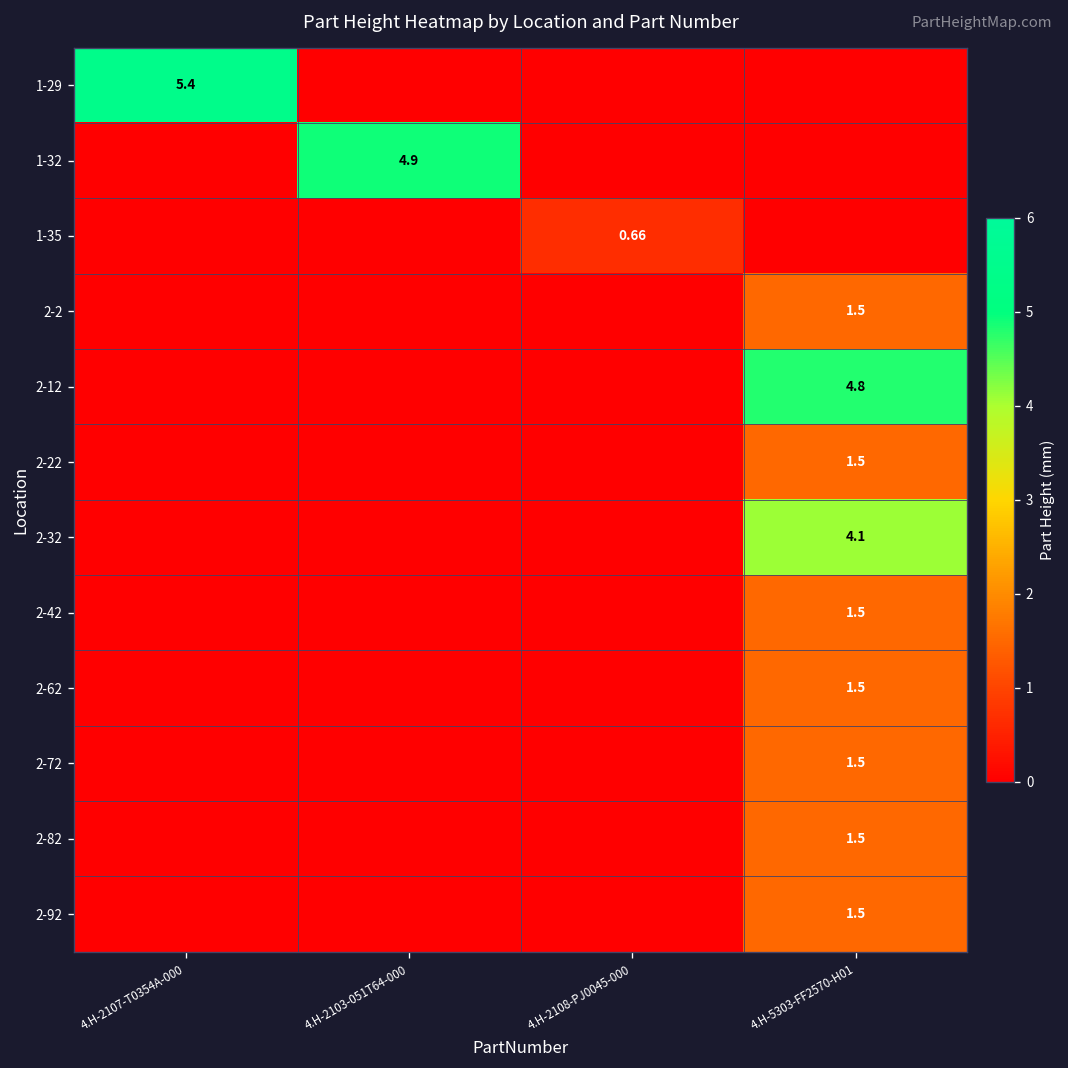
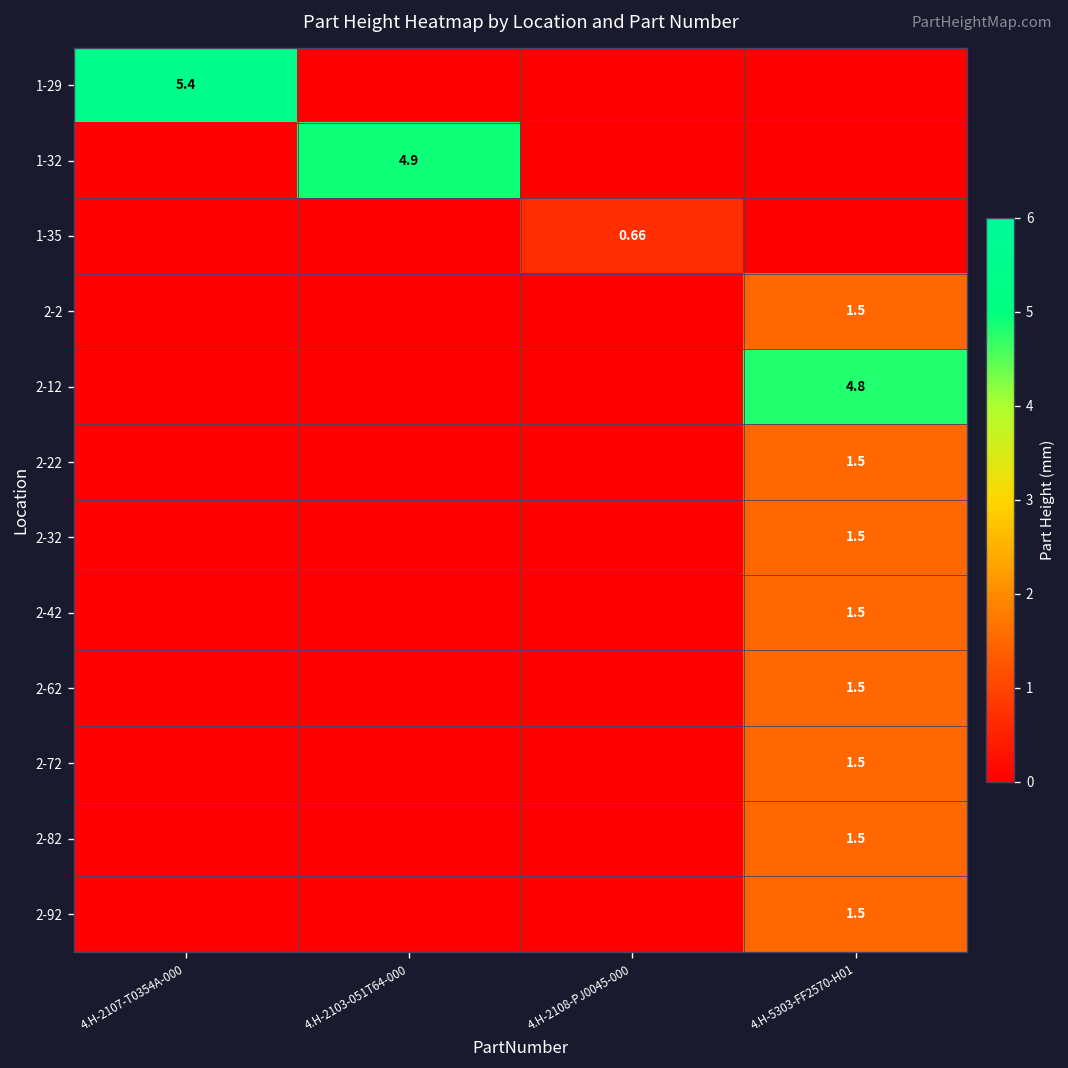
2-32, 4.H-5303-FF2570-H01: 4.1 -> 1.5
